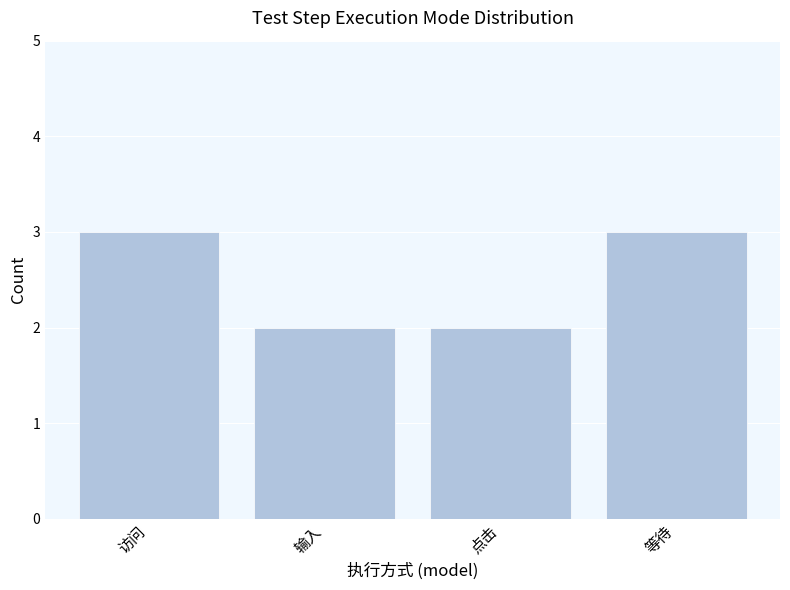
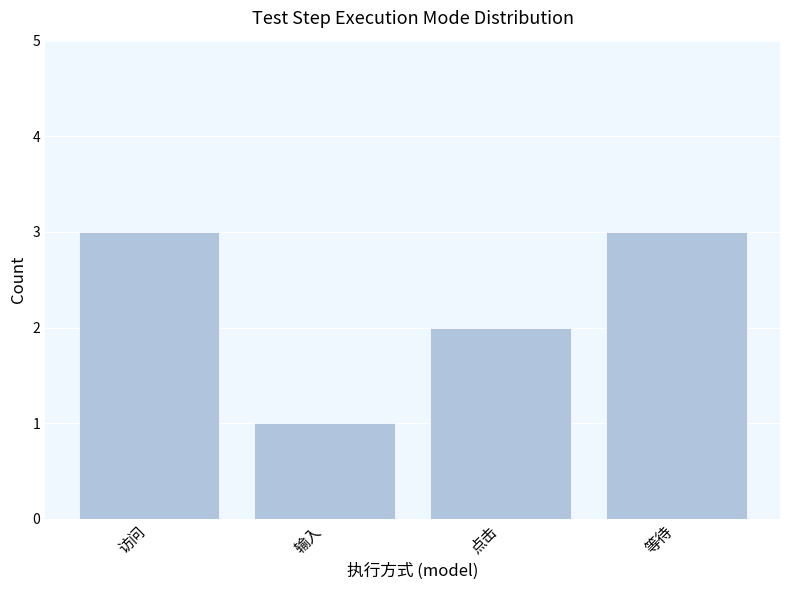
输入: 2 -> 1
